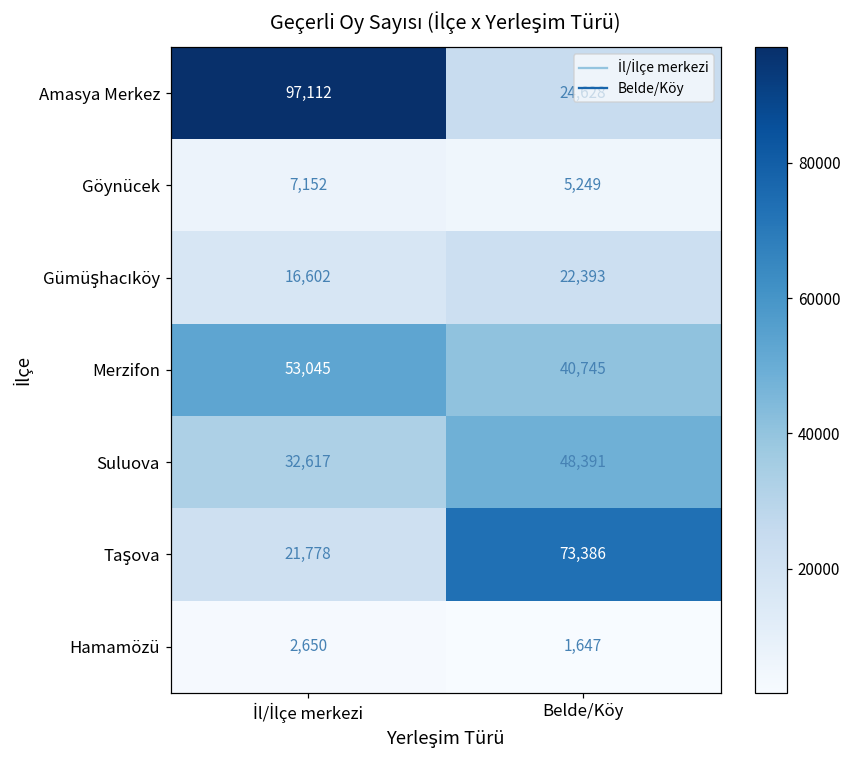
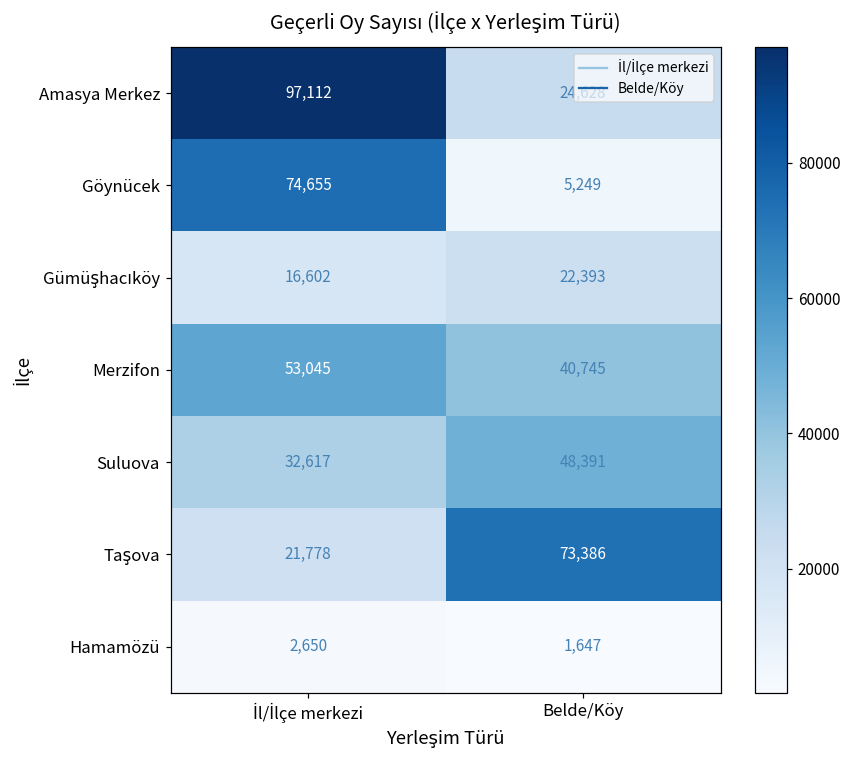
Göynücek, İl/İlçe merkezi: 7,152 -> 74,655
